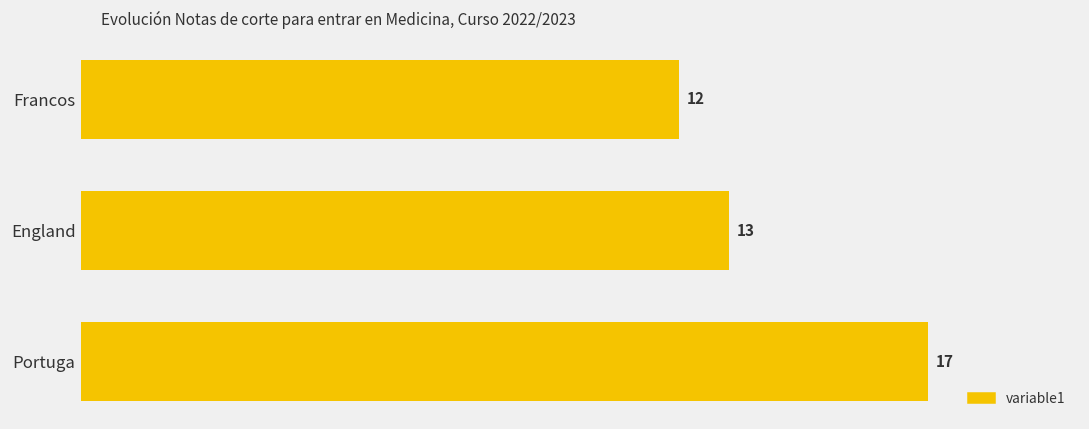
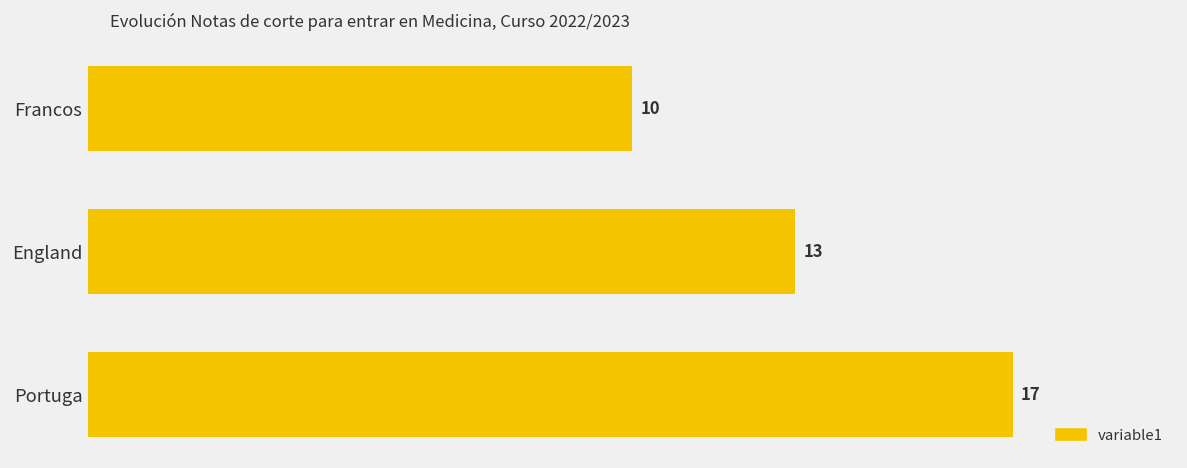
Francos: 12 -> 10
